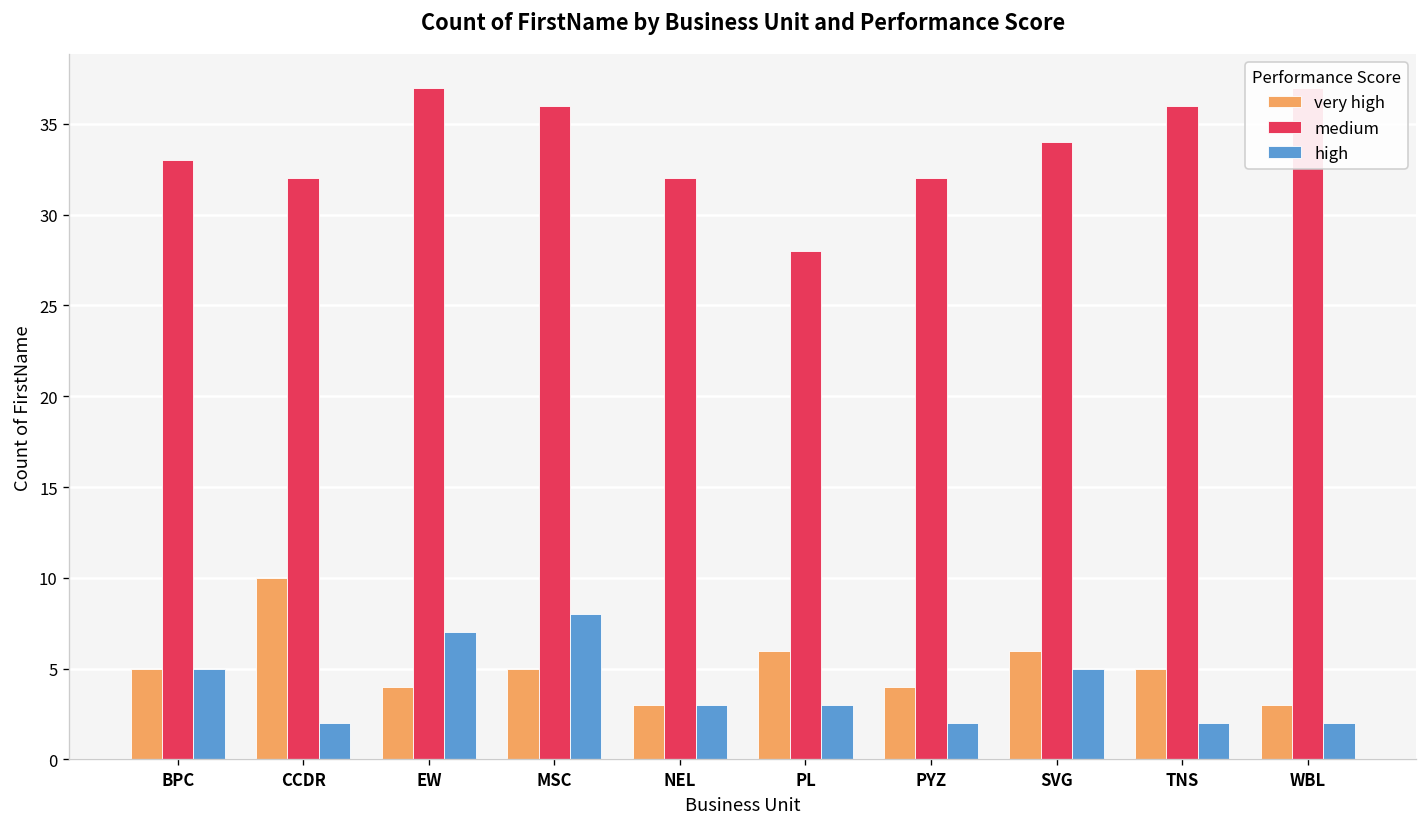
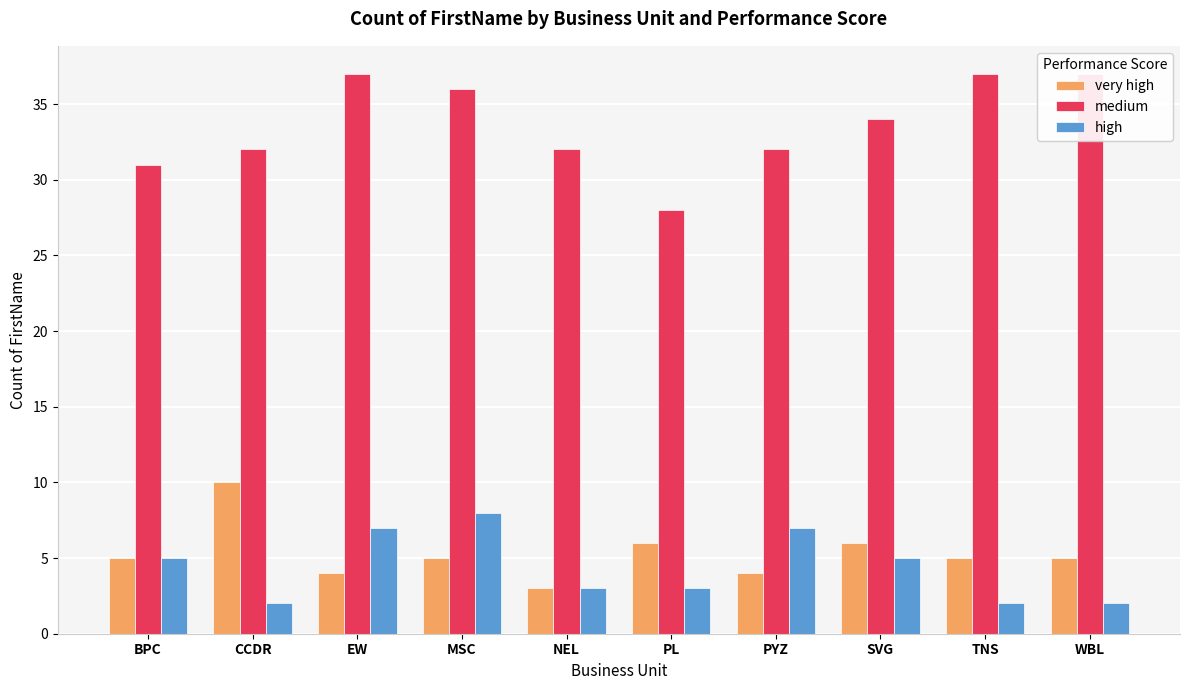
medium, BPC: 33 -> 31
high, PYZ: 2 -> 7
medium, TNS: 36 -> 37
very high, WBL: 3 -> 5
